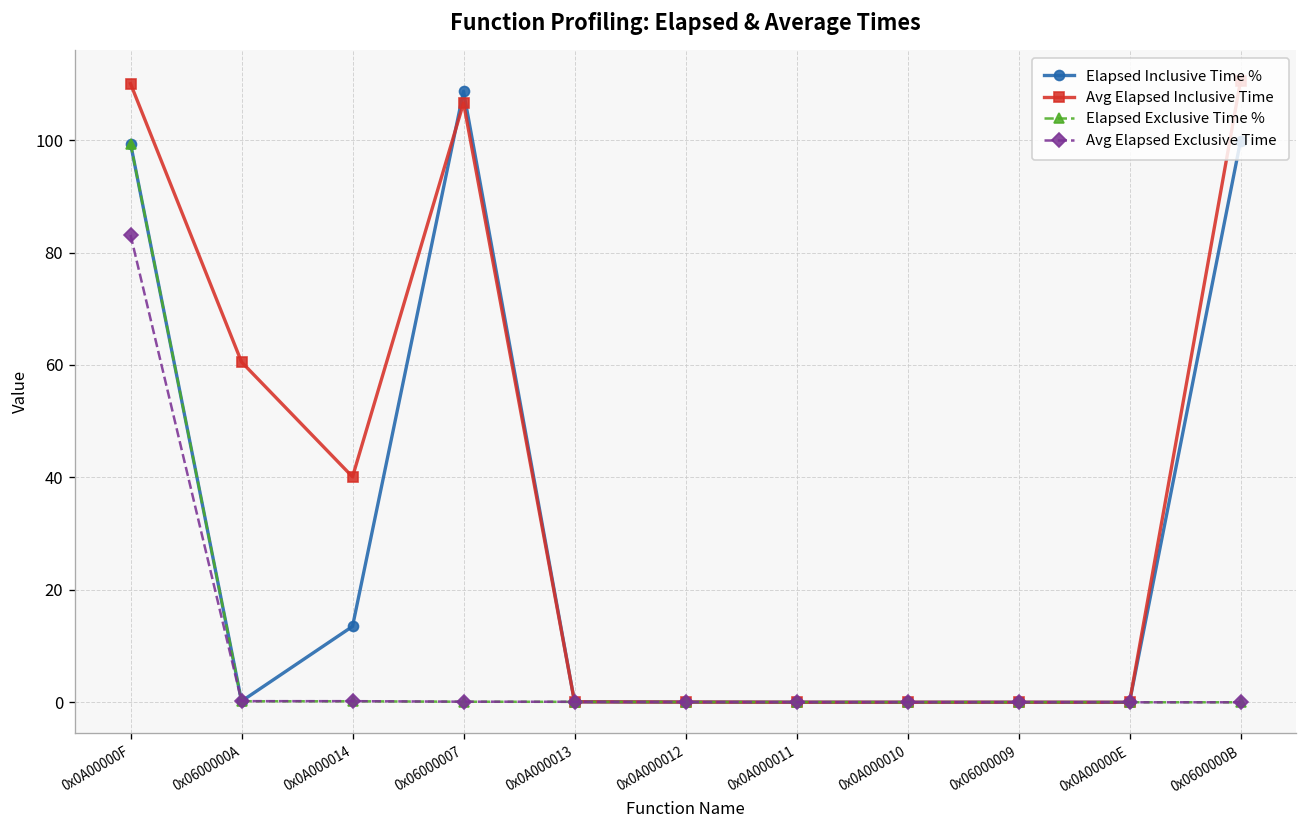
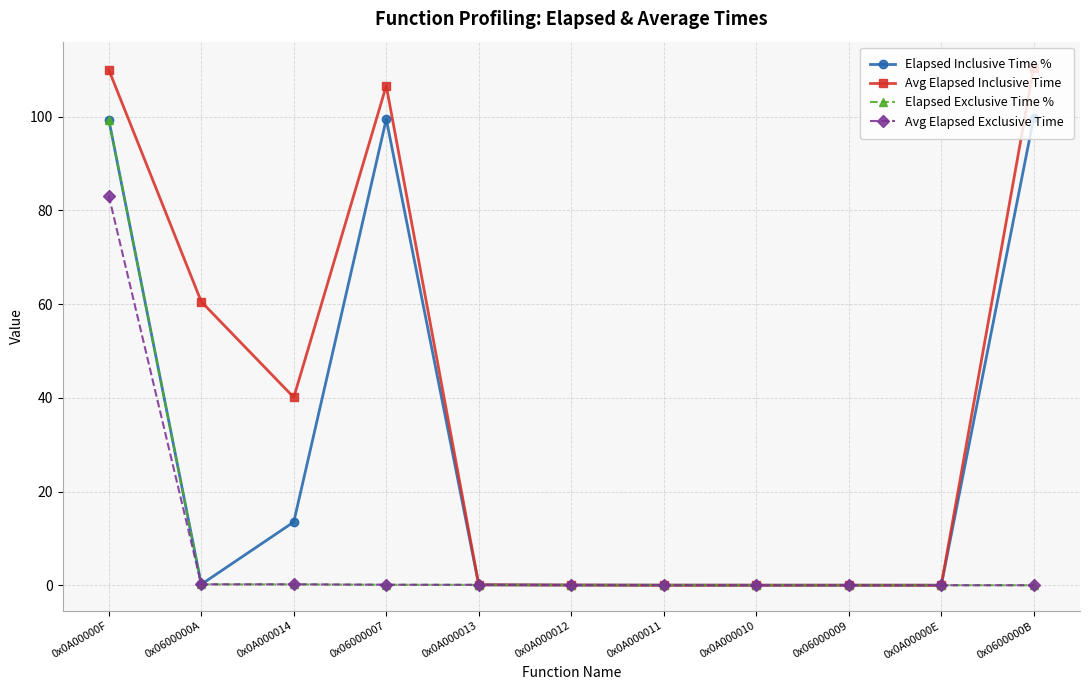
Elapsed Inclusive Time %, 0x06000007: 109 -> 99
